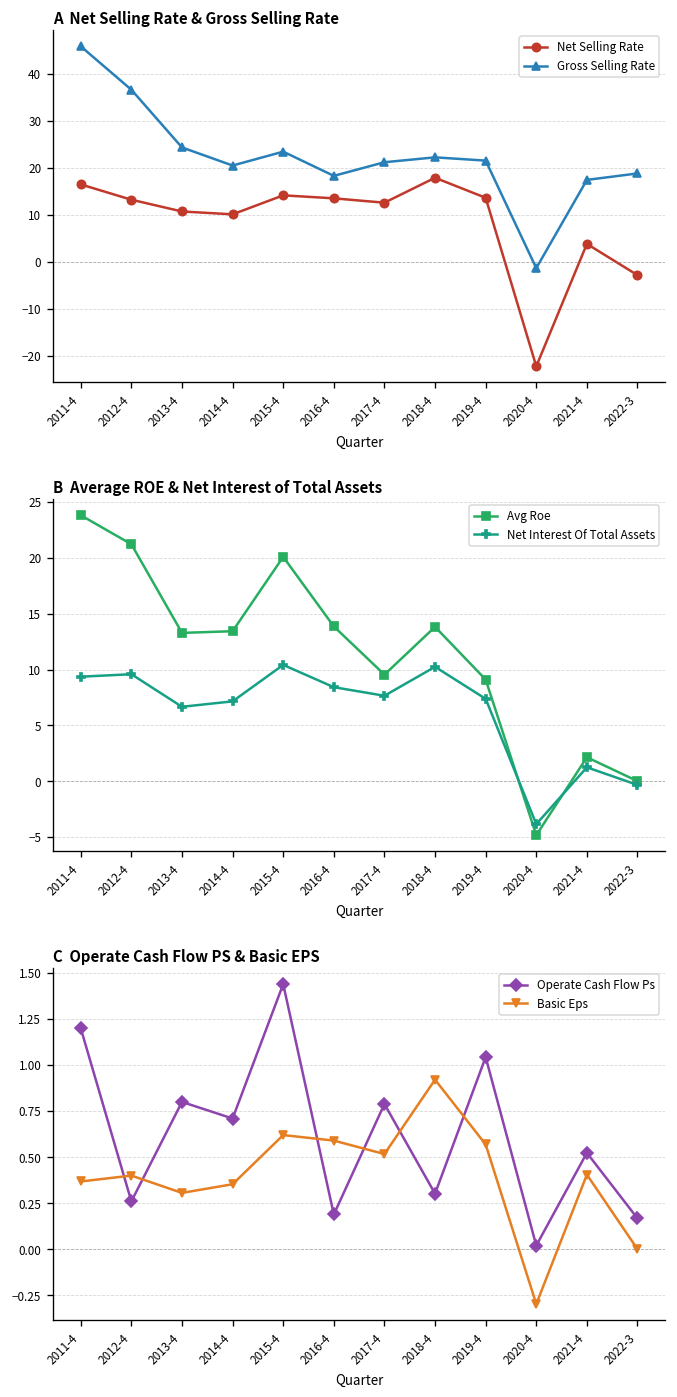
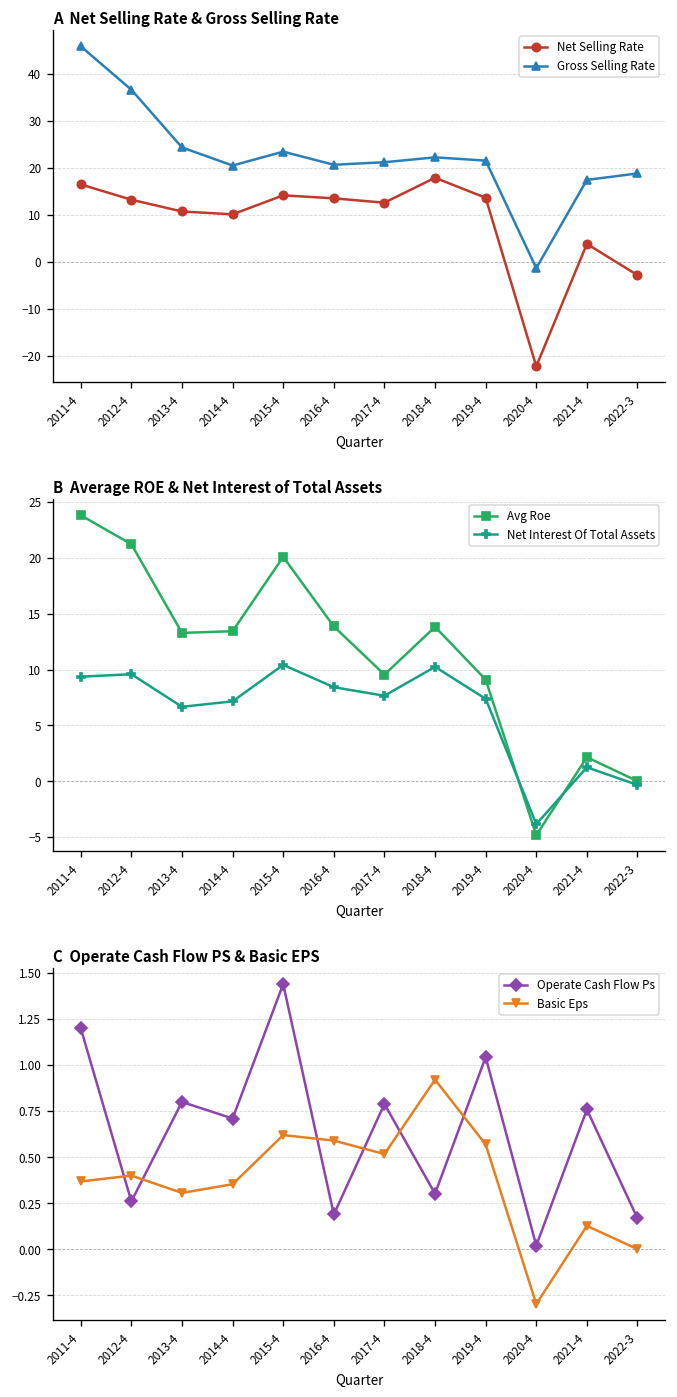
A Net Selling Rate & Gross Selling Rate, Gross Selling Rate, 2016-4: 18 -> 21
C Operate Cash Flow PS & Basic EPS, Operate Cash Flow Ps, 2021-4: 0.52 -> 0.76
C Operate Cash Flow PS & Basic EPS, Basic Eps, 2021-4: 0.41 -> 0.13
